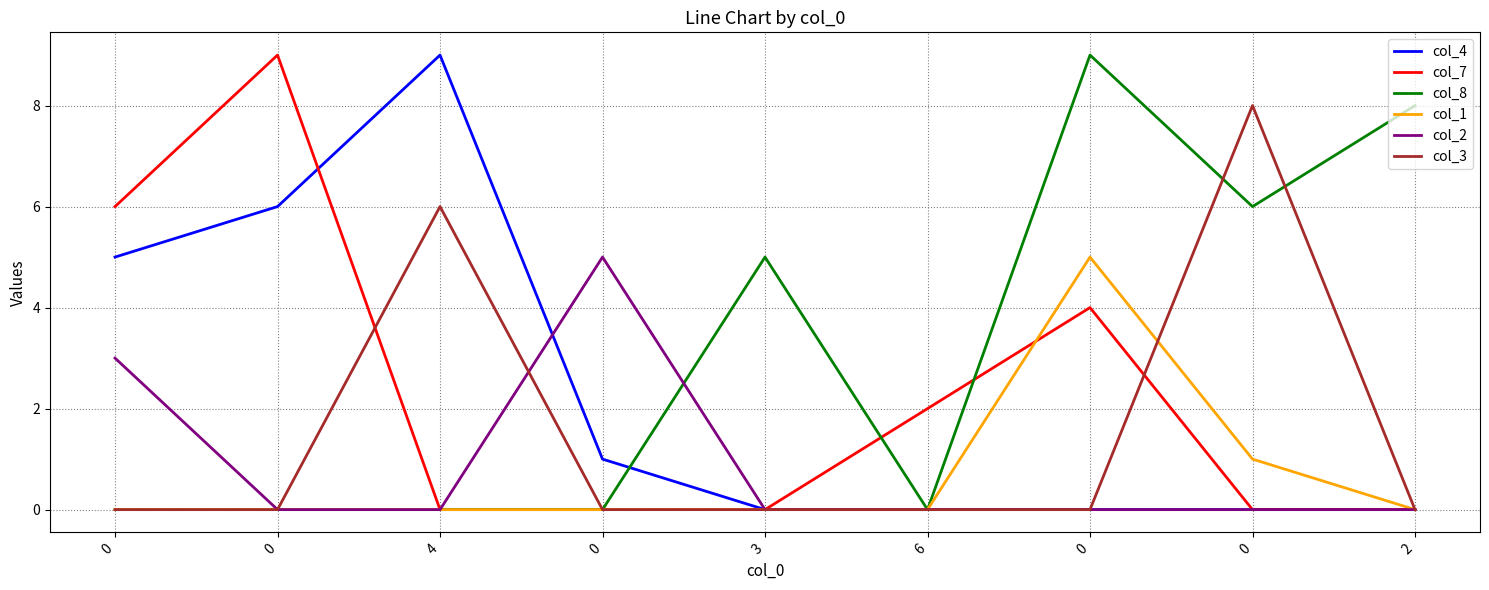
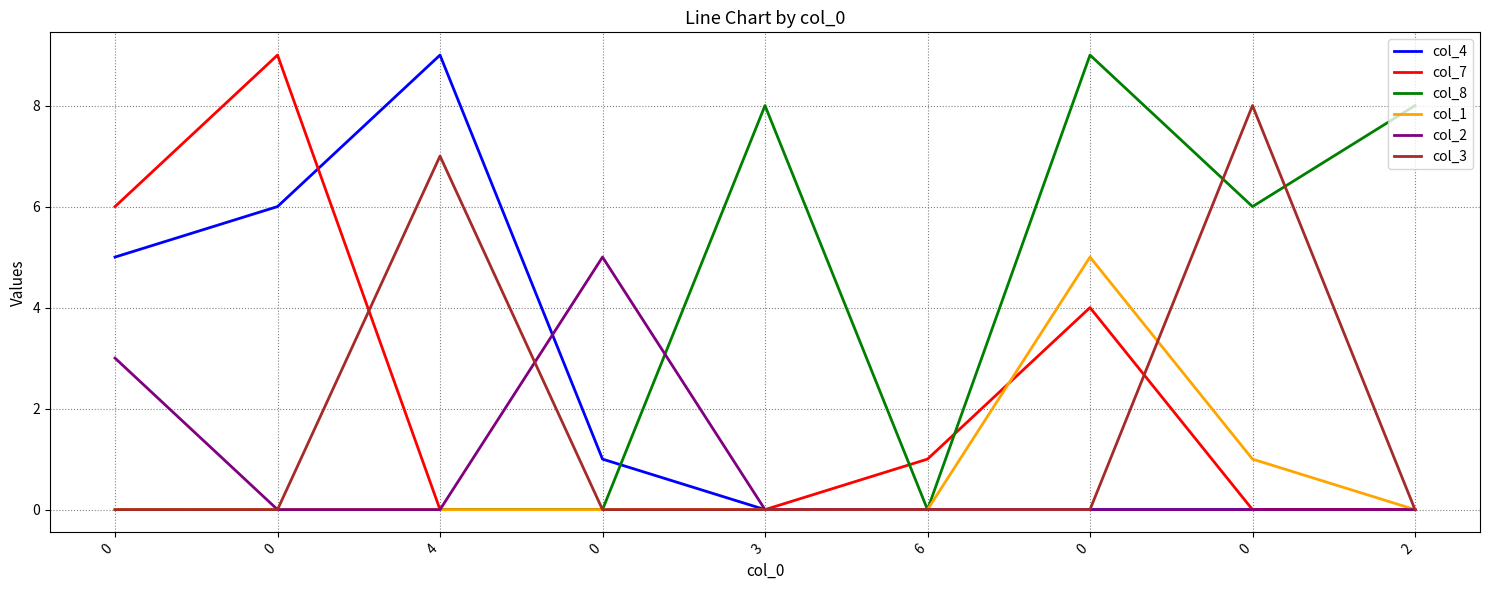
col_3, 4: 6 -> 7
col_8, 3: 5 -> 8
col_7, 6: 2 -> 1
